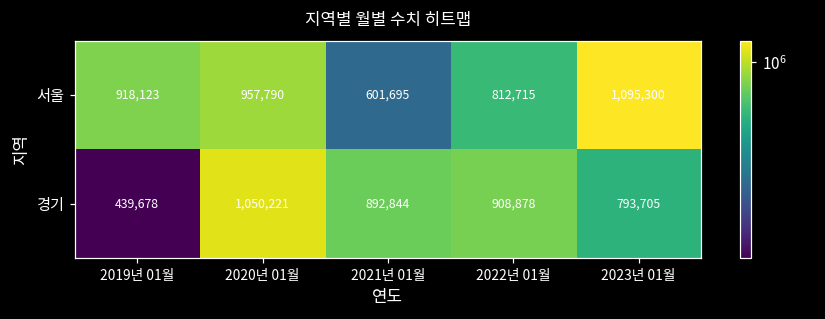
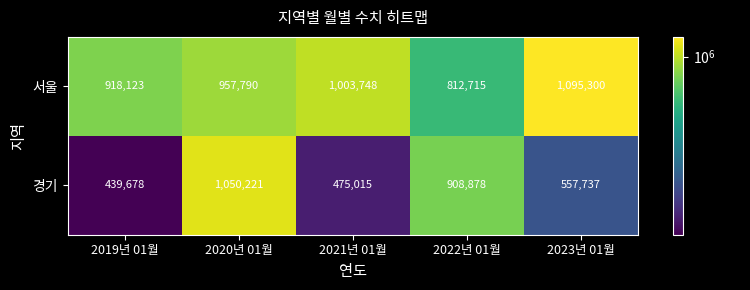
서울, 2021년 01월: 601,695 -> 1,003,748
경기, 2021년 01월: 892,844 -> 475,015
경기, 2023년 01월: 793,705 -> 557,737
